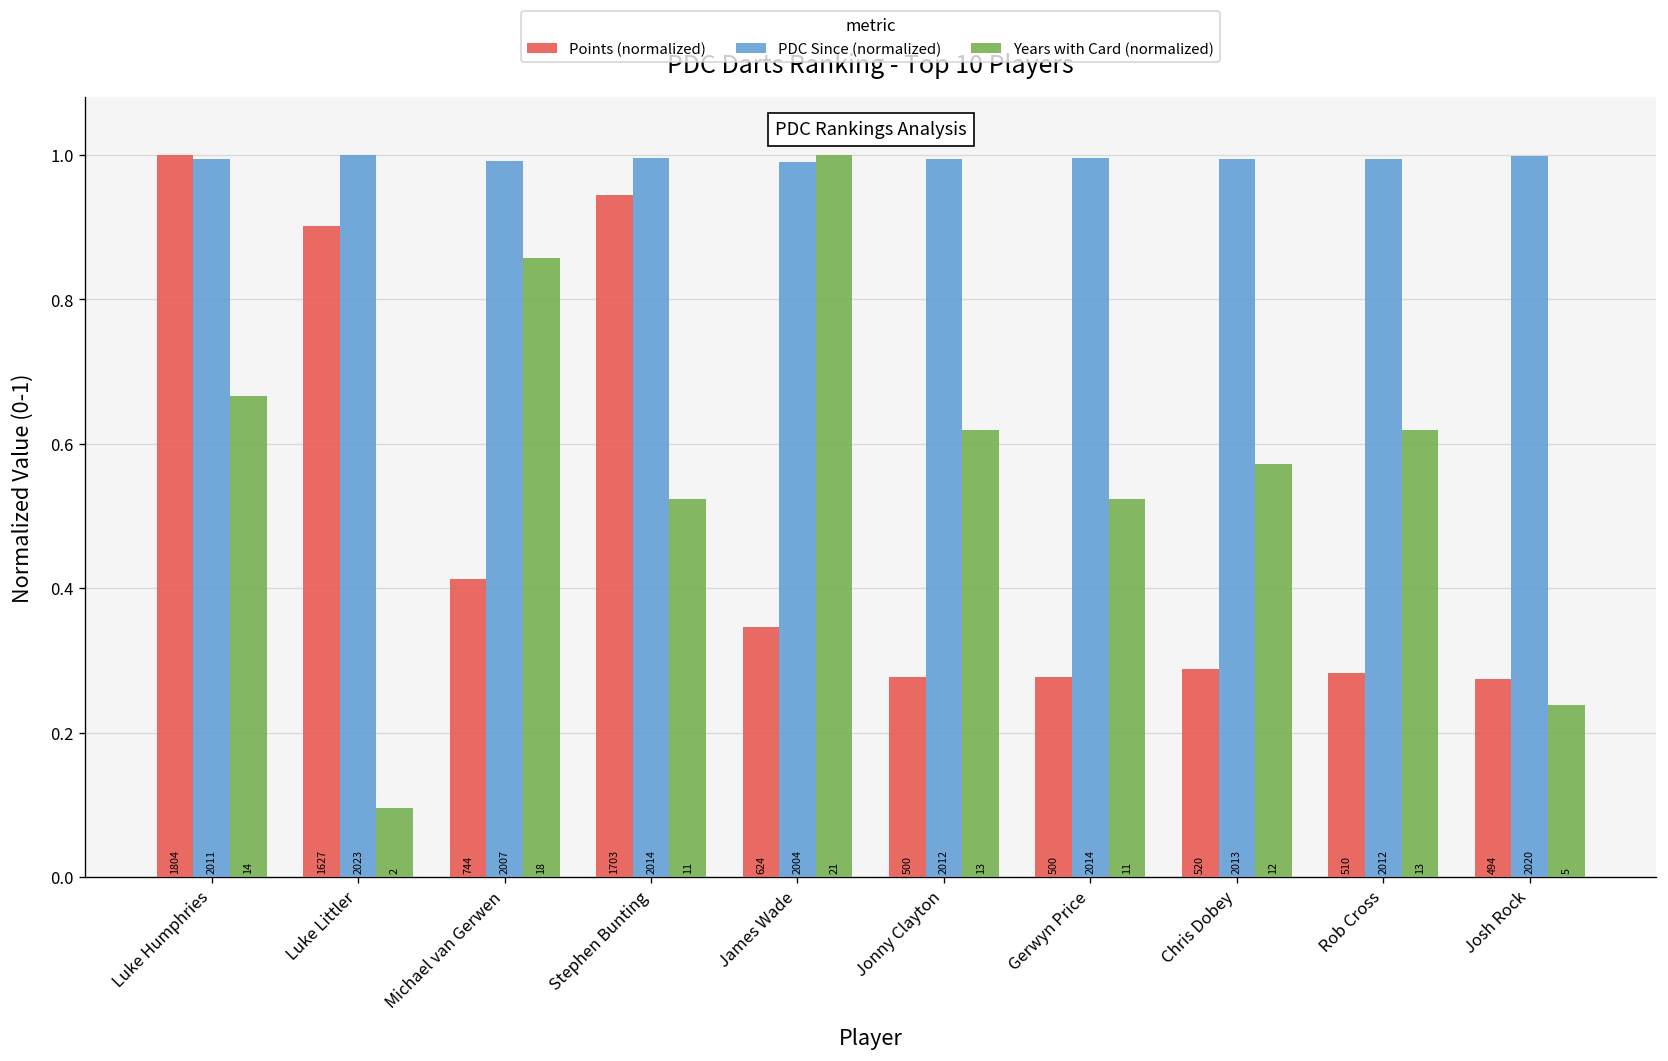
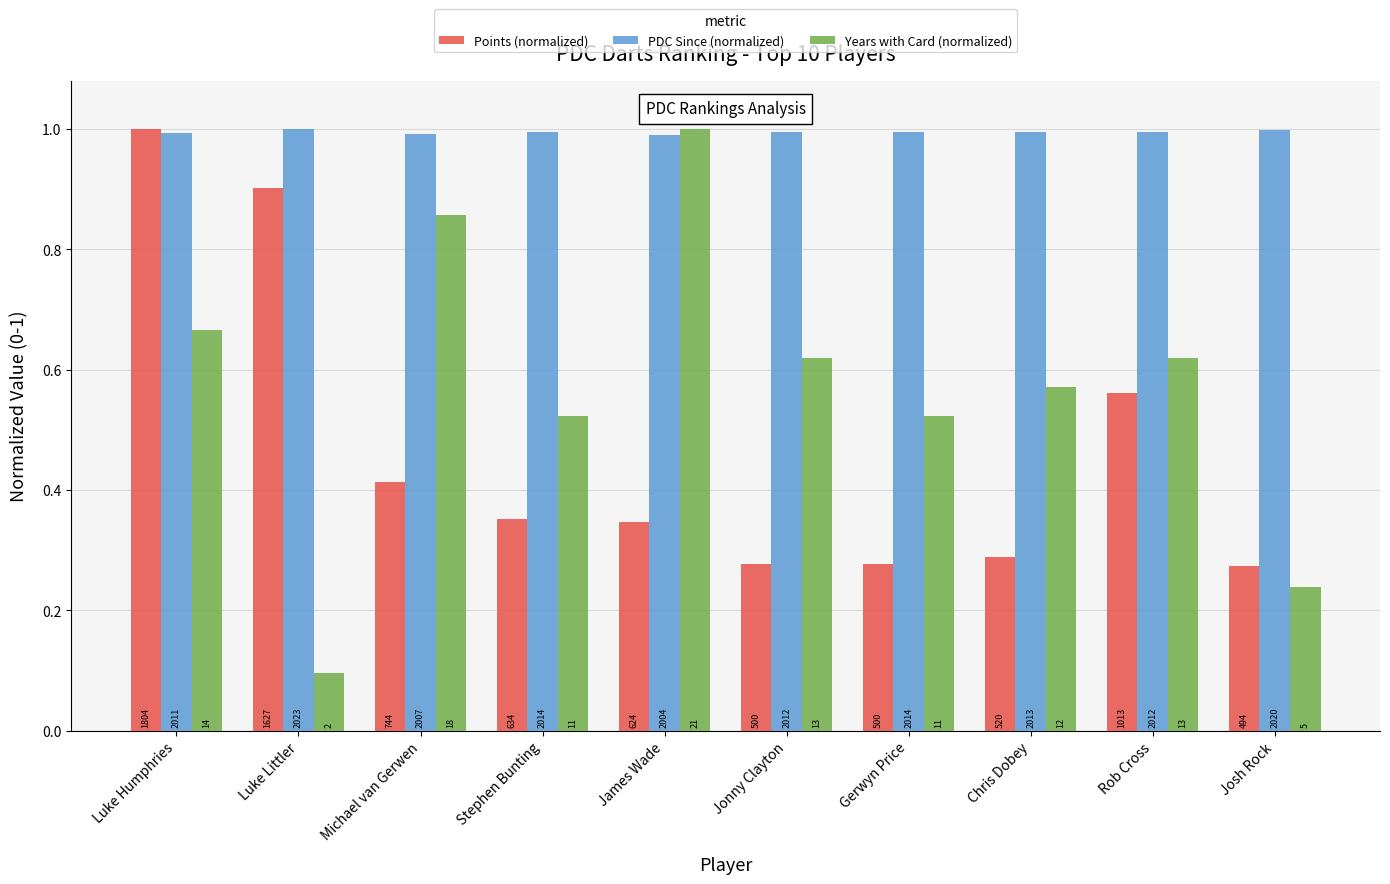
Points (normalized), Stephen Bunting: 1703 -> 634
Points (normalized), Rob Cross: 510 -> 1013
